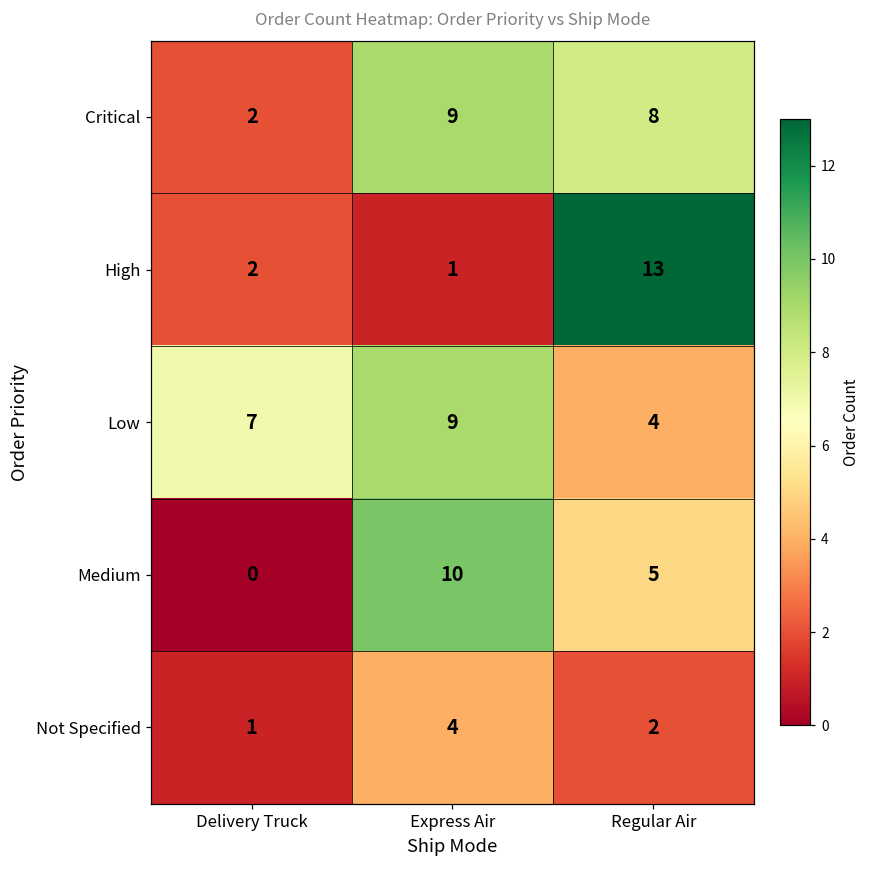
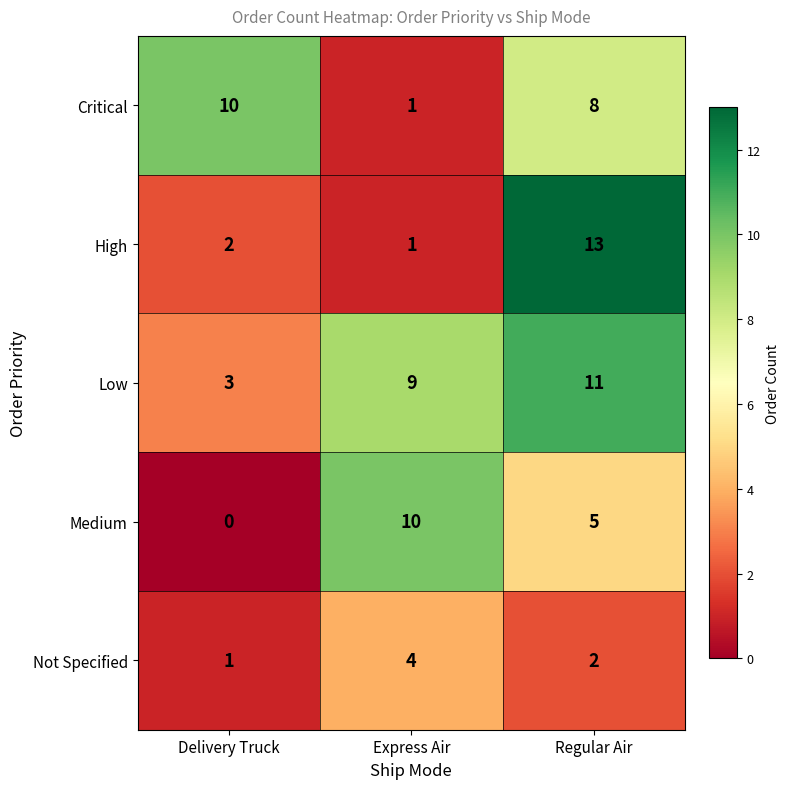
Critical, Delivery Truck: 2 -> 10
Critical, Express Air: 9 -> 1
Low, Delivery Truck: 7 -> 3
Low, Regular Air: 4 -> 11
